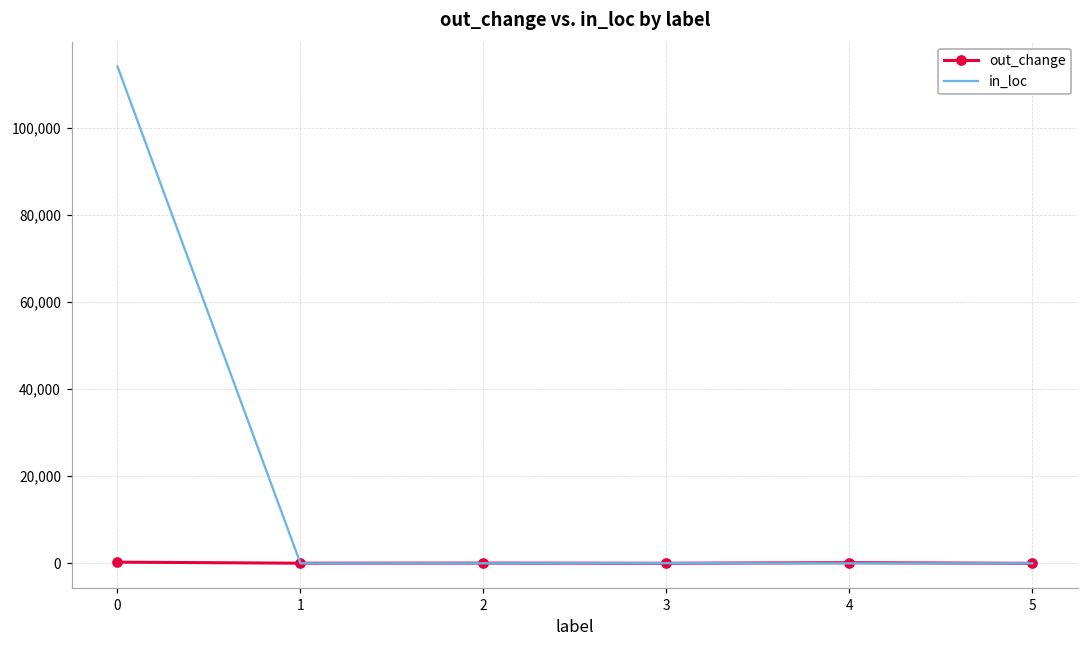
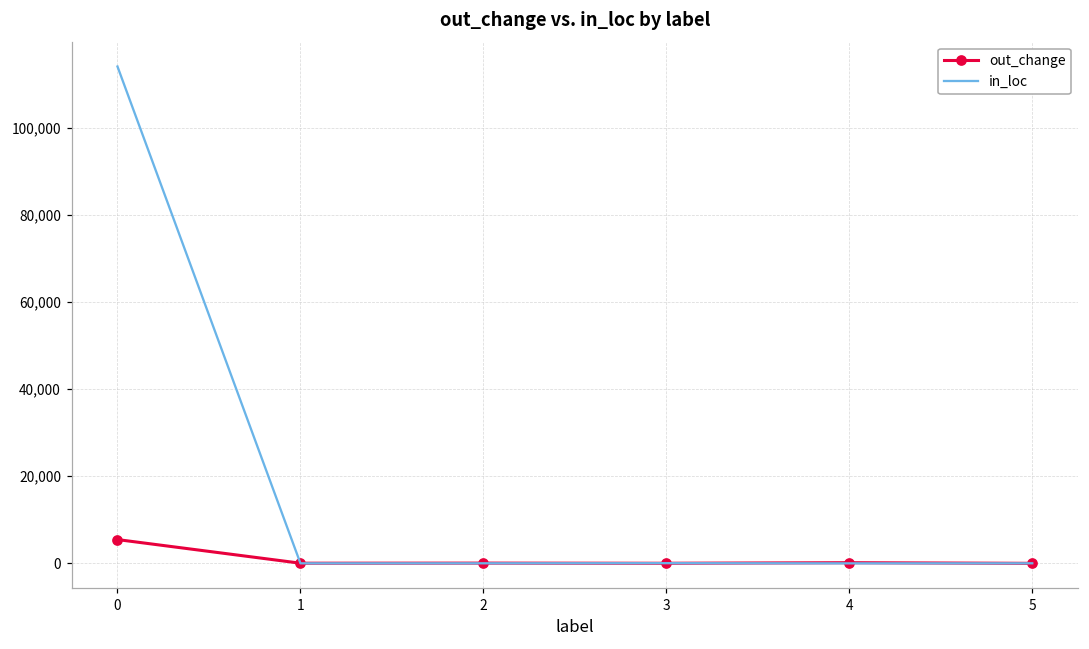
out_change, 0: 0 -> 5,000
